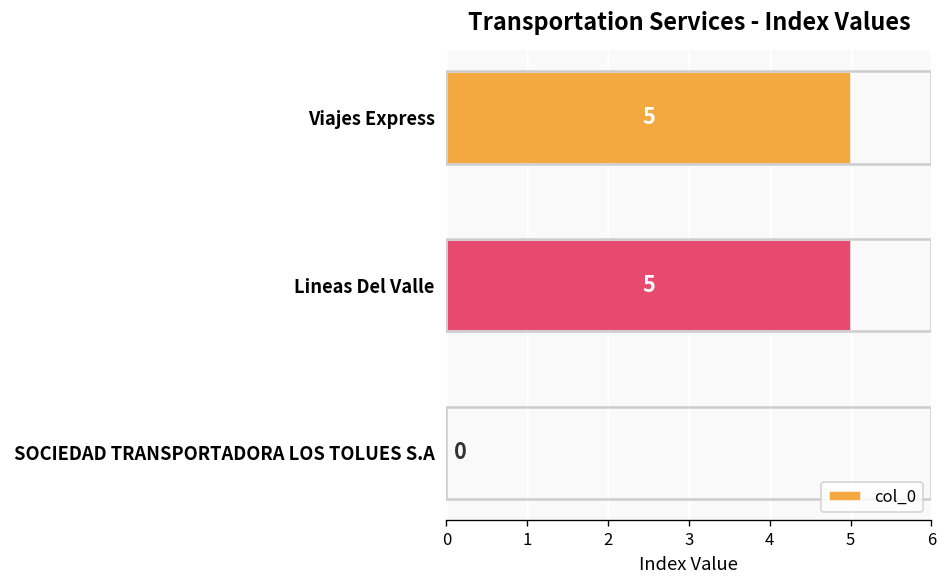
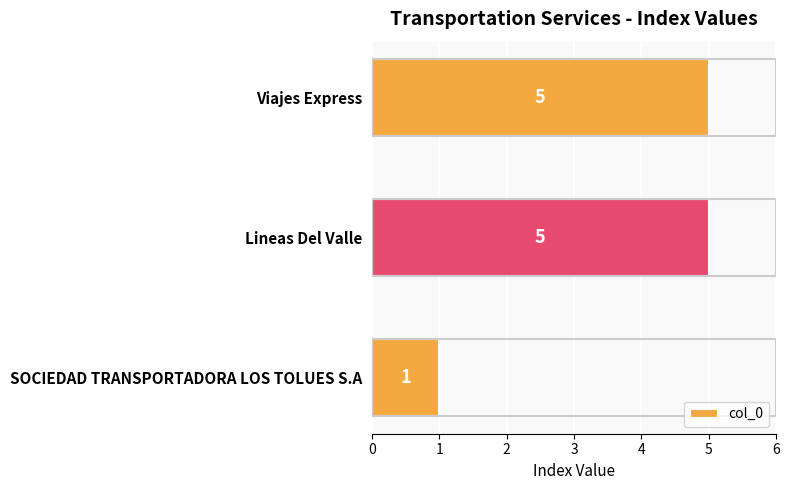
SOCIEDAD TRANSPORTADORA LOS TOLUES S.A: 0 -> 1
